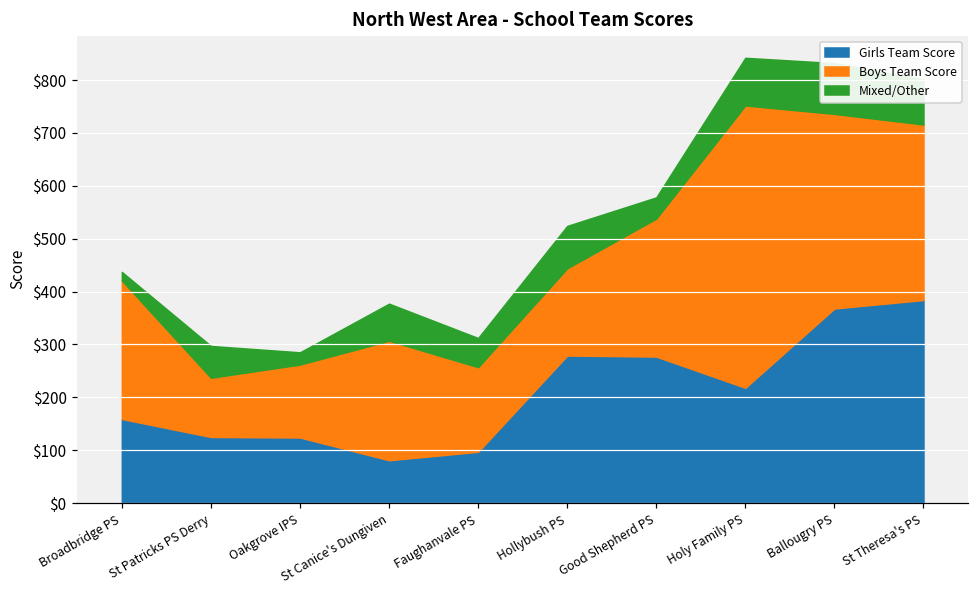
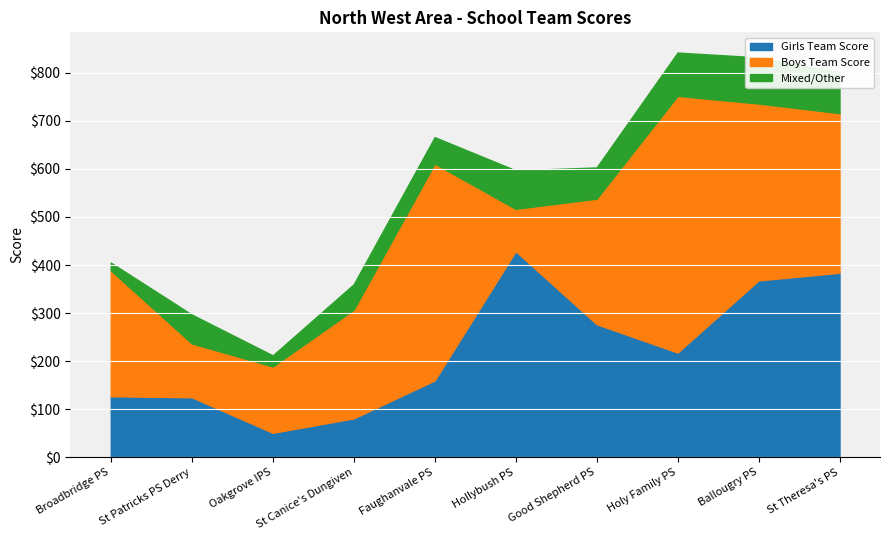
Girls Team Score, Broadbridge PS: $160 -> $130
Girls Team Score, Oakgrove IPS: $120 -> $50
Mixed/Other, St Canice's Dungiven: $70 -> $50
Girls Team Score, Faughanvale PS: $100 -> $160
Boys Team Score, Faughanvale PS: $160 -> $450
Girls Team Score, Hollybush PS: $280 -> $430
Boys Team Score, Hollybush PS: $170 -> $90
Mixed/Other, Good Shepherd PS: $40 -> $70
